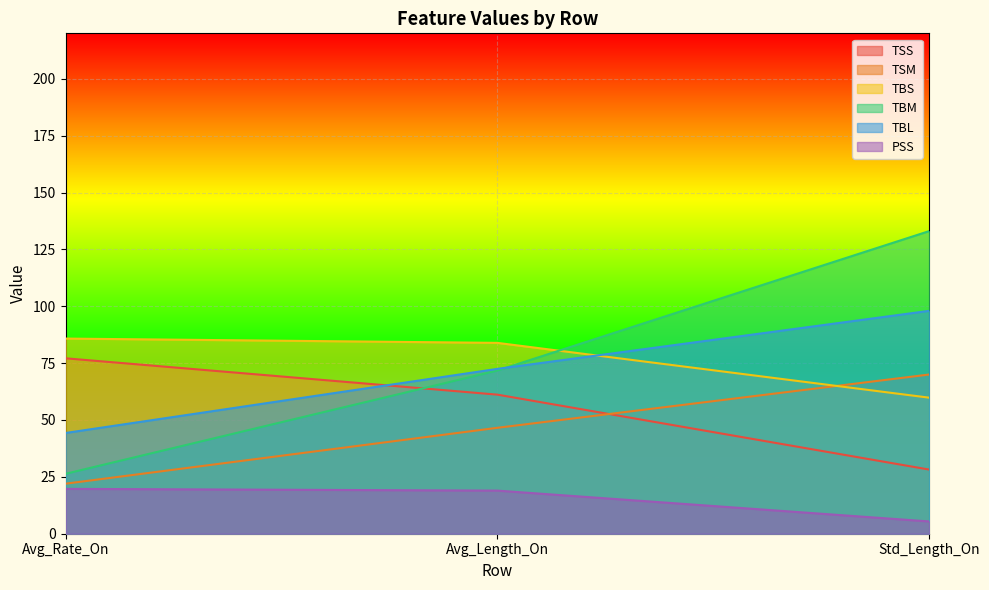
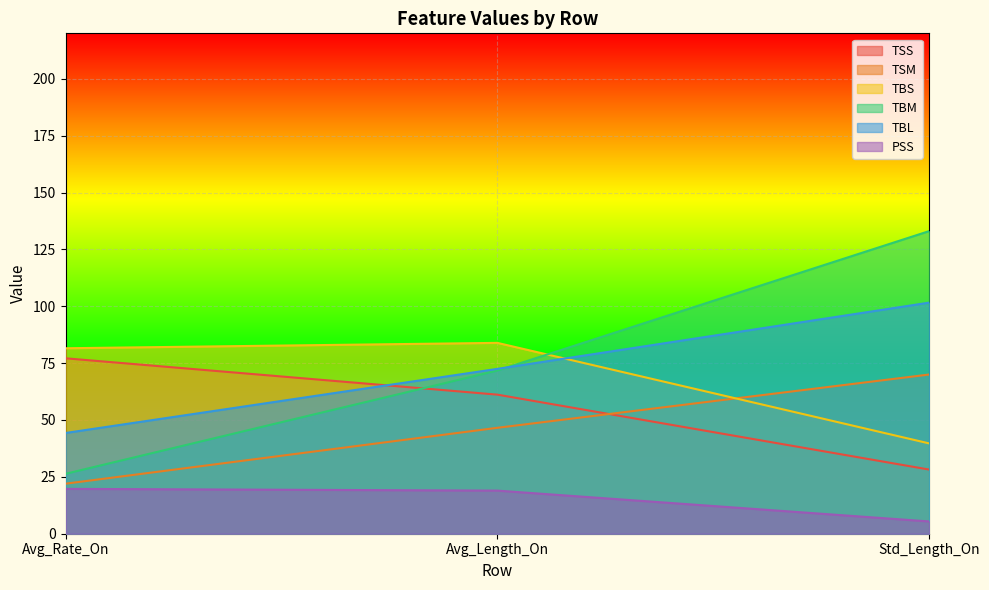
TBS, Avg_Rate_On: 86 -> 82
TBS, Std_Length_On: 60 -> 40
TBL, Std_Length_On: 98 -> 102
